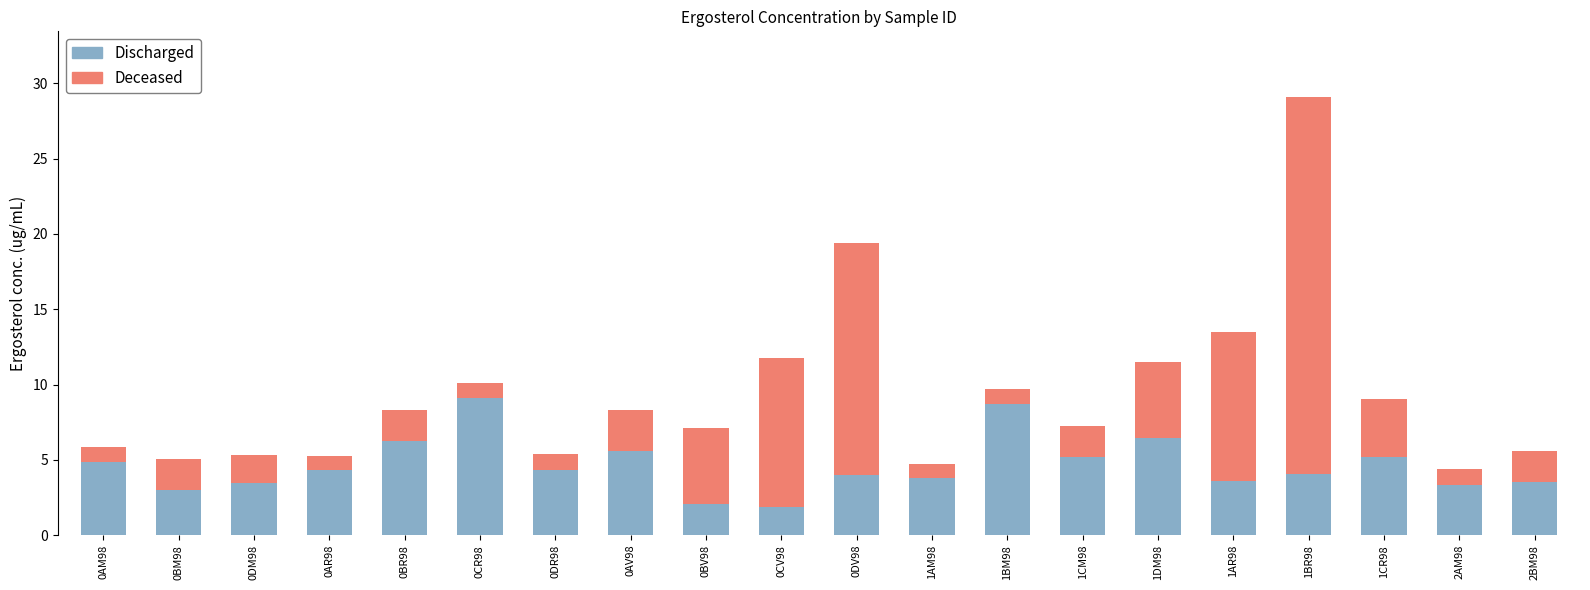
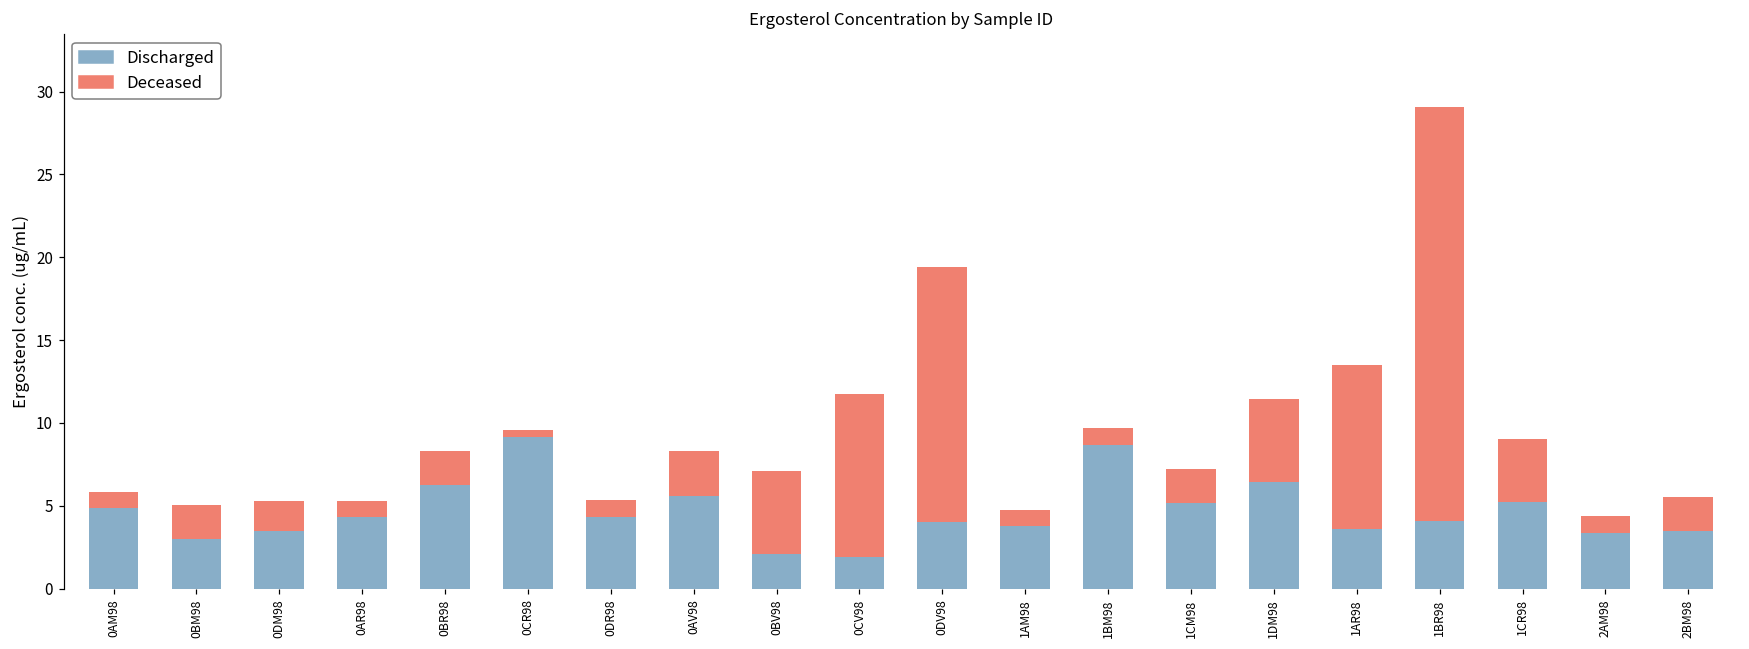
Deceased, 0CR98: 1.0 -> 0.4
